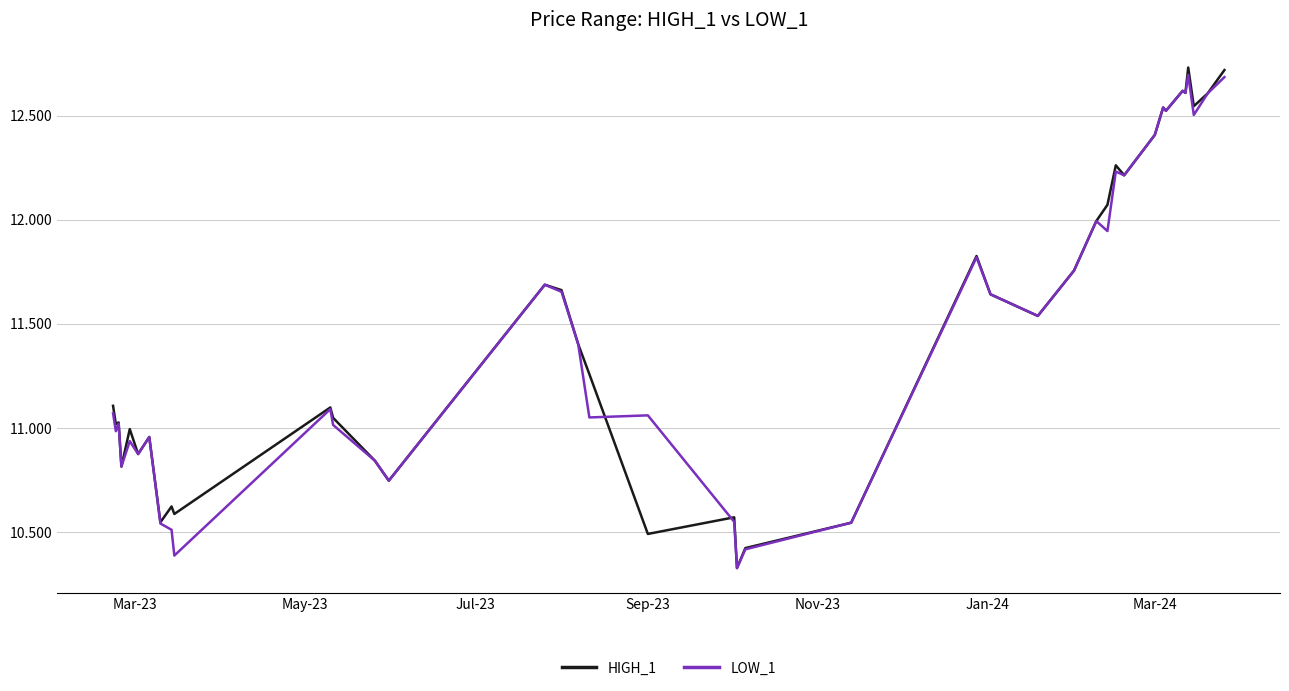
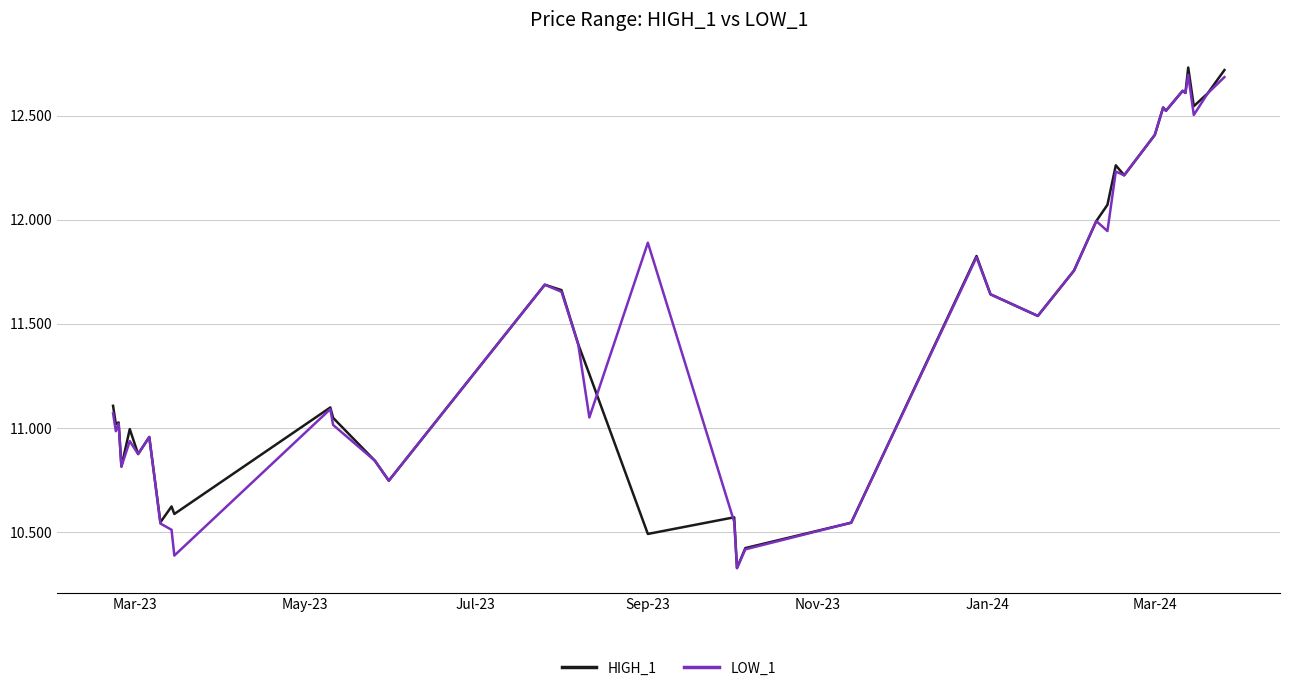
LOW_1, Sep-23: 11.06 -> 11.89
